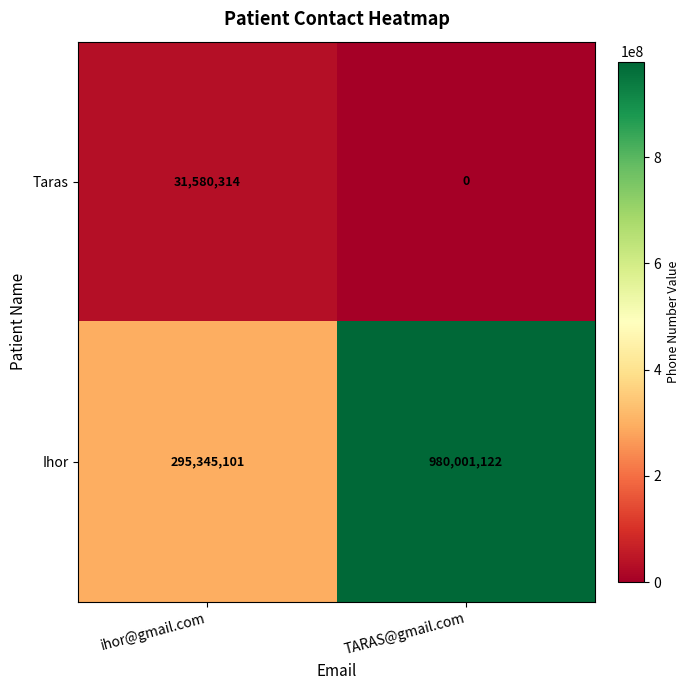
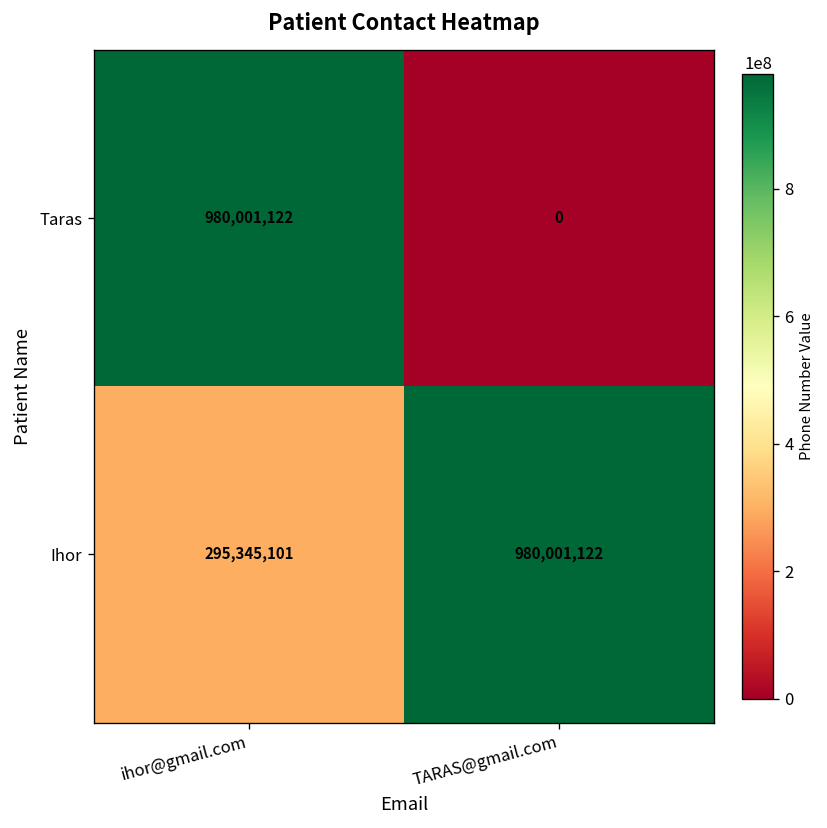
Taras, ihor@gmail.com: 31,580,314 -> 980,001,122
